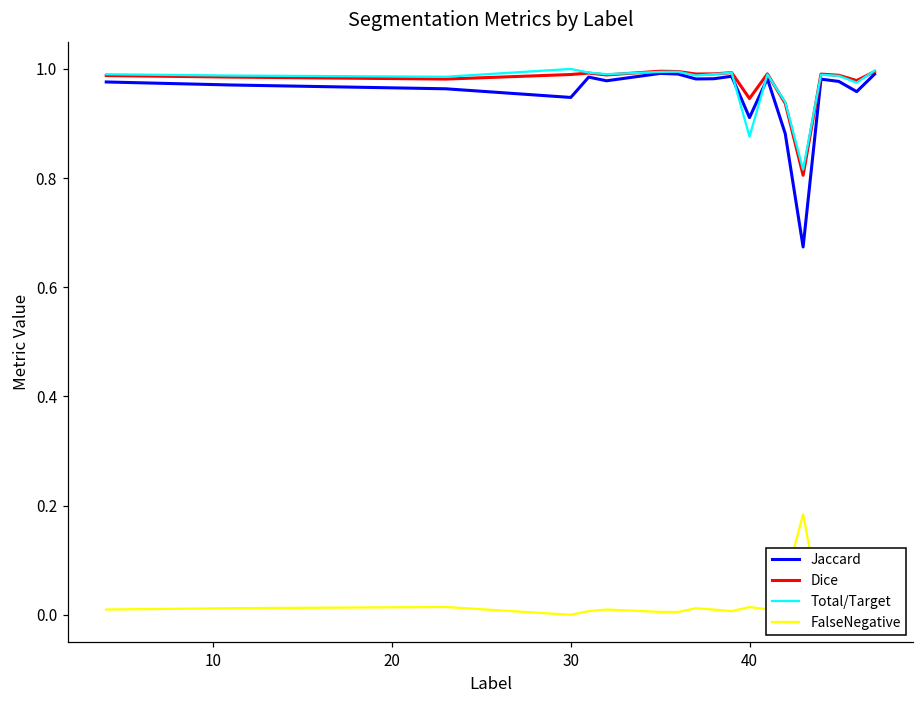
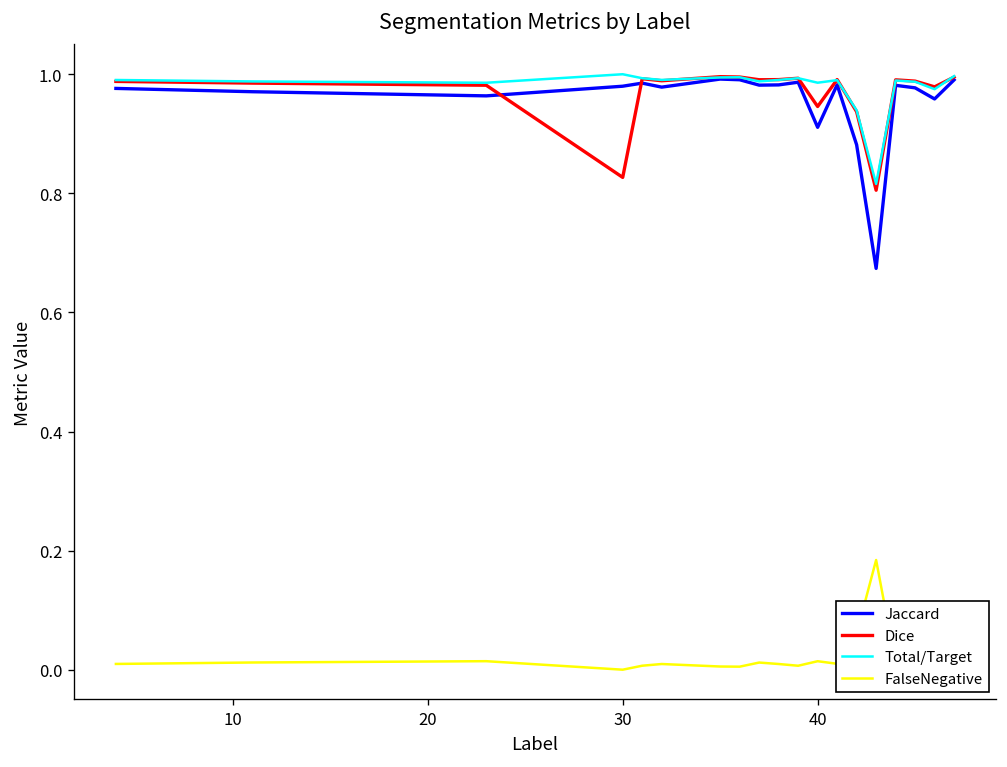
Jaccard, 30: 0.95 -> 0.98
Dice, 30: 0.99 -> 0.83
Total/Target, 40: 0.88 -> 0.99
